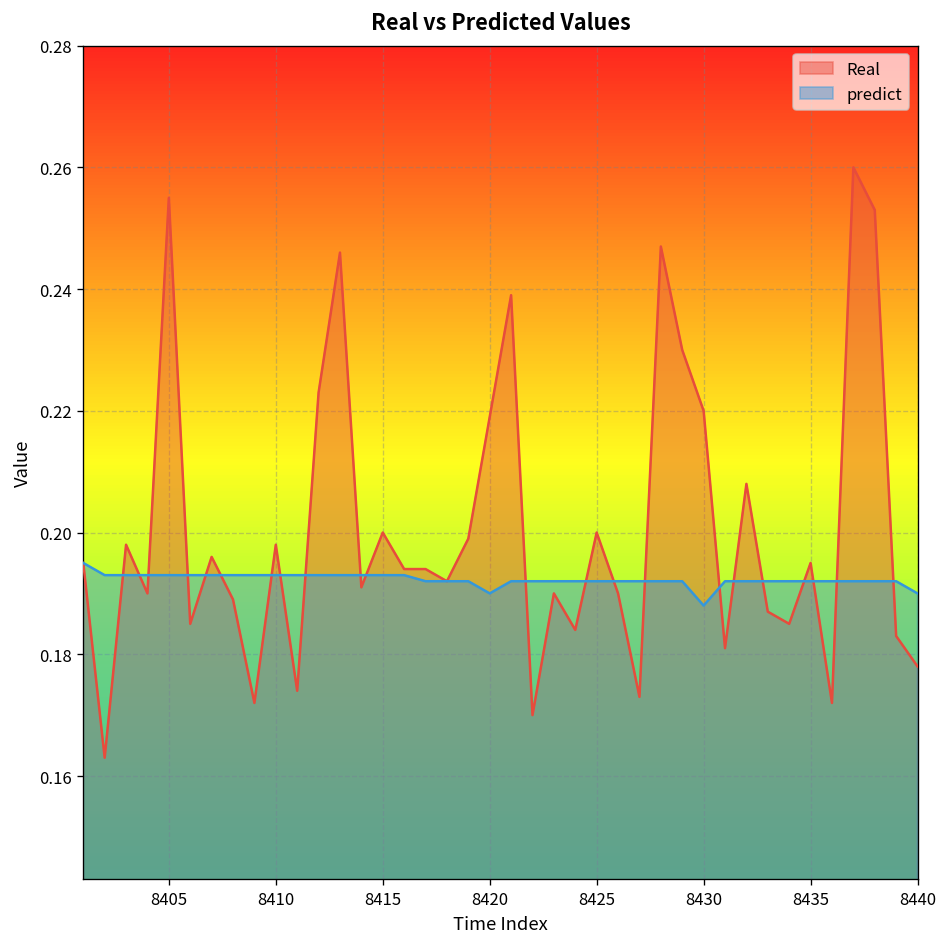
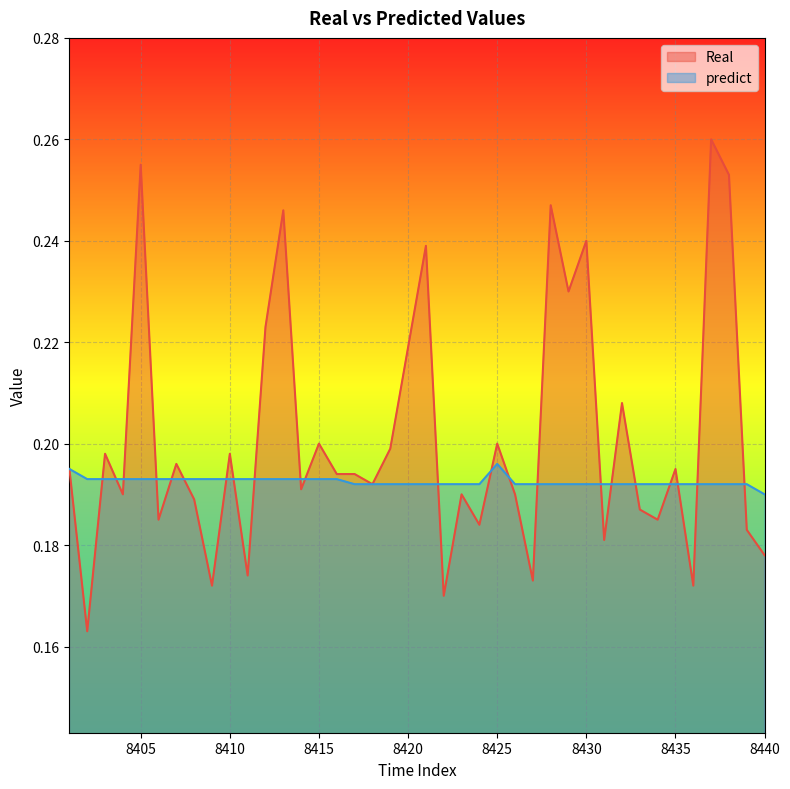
predict, 8420: 0.190 -> 0.192
predict, 8425: 0.192 -> 0.196
Real, 8430: 0.22 -> 0.24
predict, 8430: 0.188 -> 0.192
